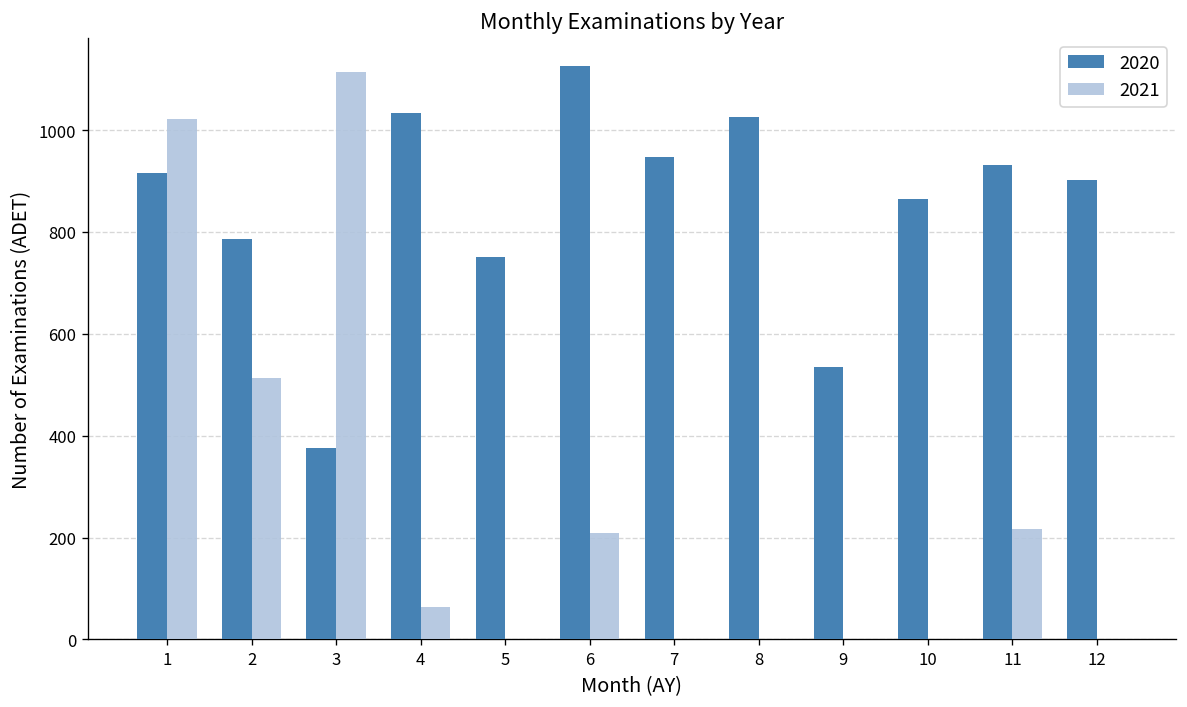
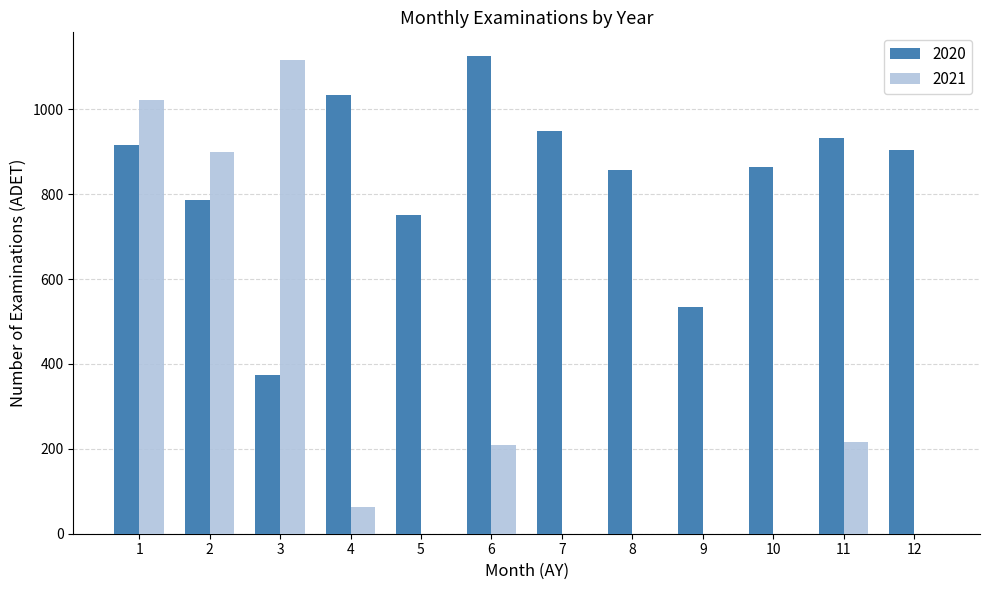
2021, 2: 510 -> 900
2020, 8: 1030 -> 860
